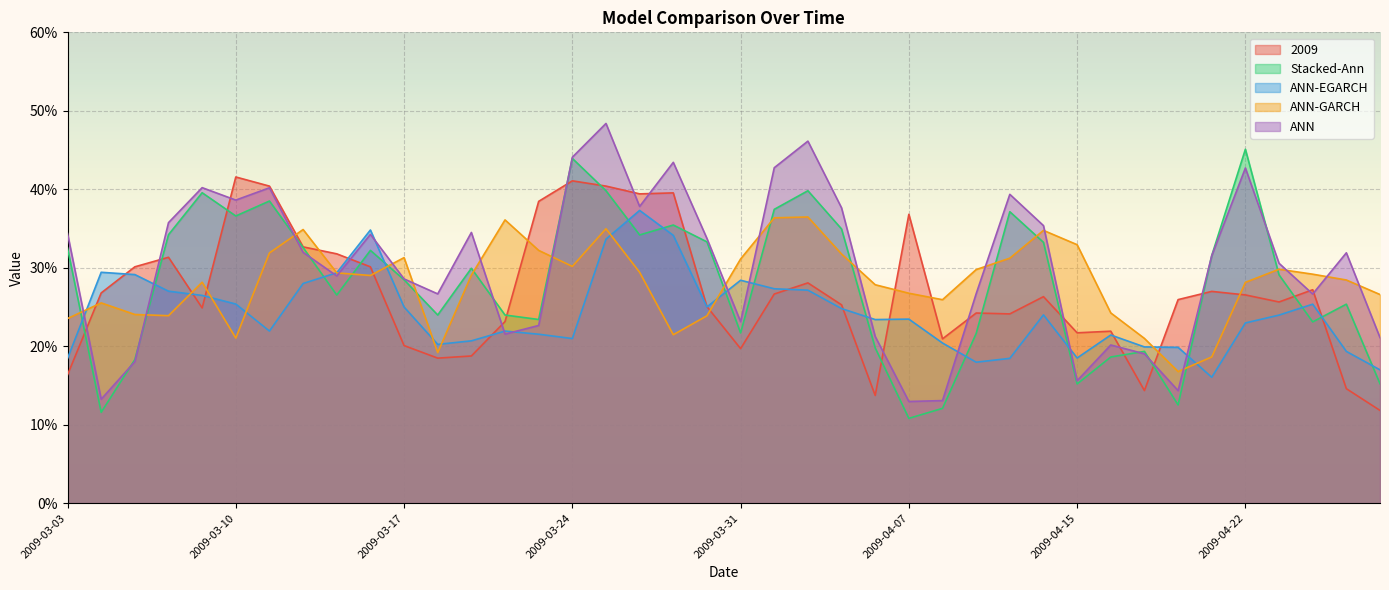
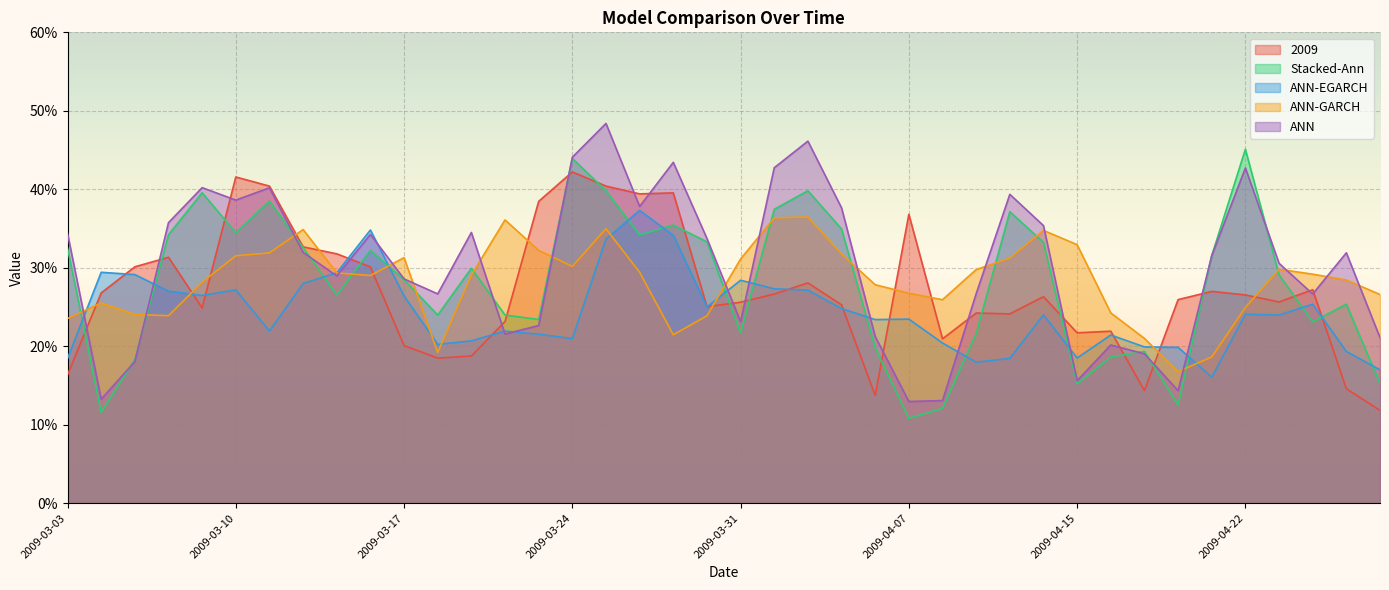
Stacked-Ann, 2009-03-10: 37% -> 34%
ANN-EGARCH, 2009-03-10: 25% -> 27%
ANN-GARCH, 2009-03-10: 21% -> 32%
ANN-EGARCH, 2009-03-17: 25% -> 26%
2009, 2009-03-24: 41% -> 42%
2009, 2009-03-31: 20% -> 26%
ANN-EGARCH, 2009-04-22: 23% -> 24%
ANN-GARCH, 2009-04-22: 28% -> 25%
